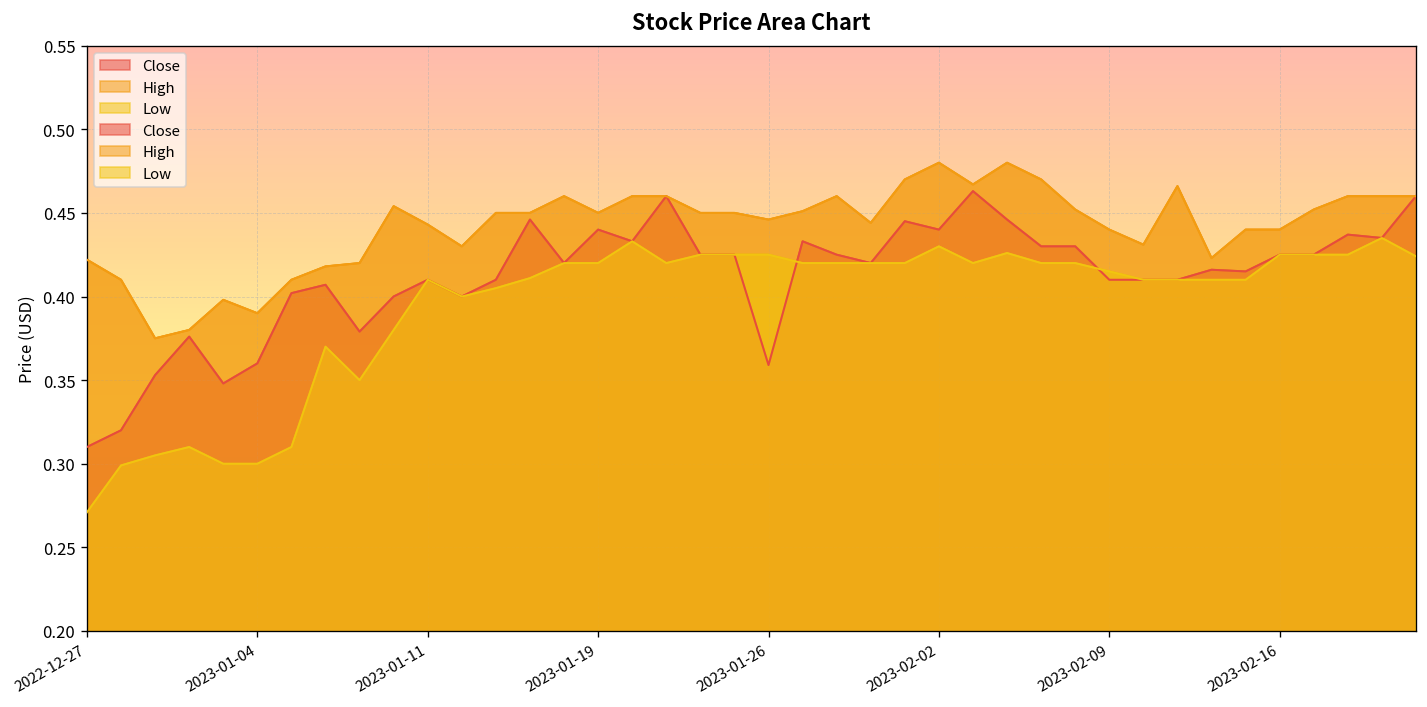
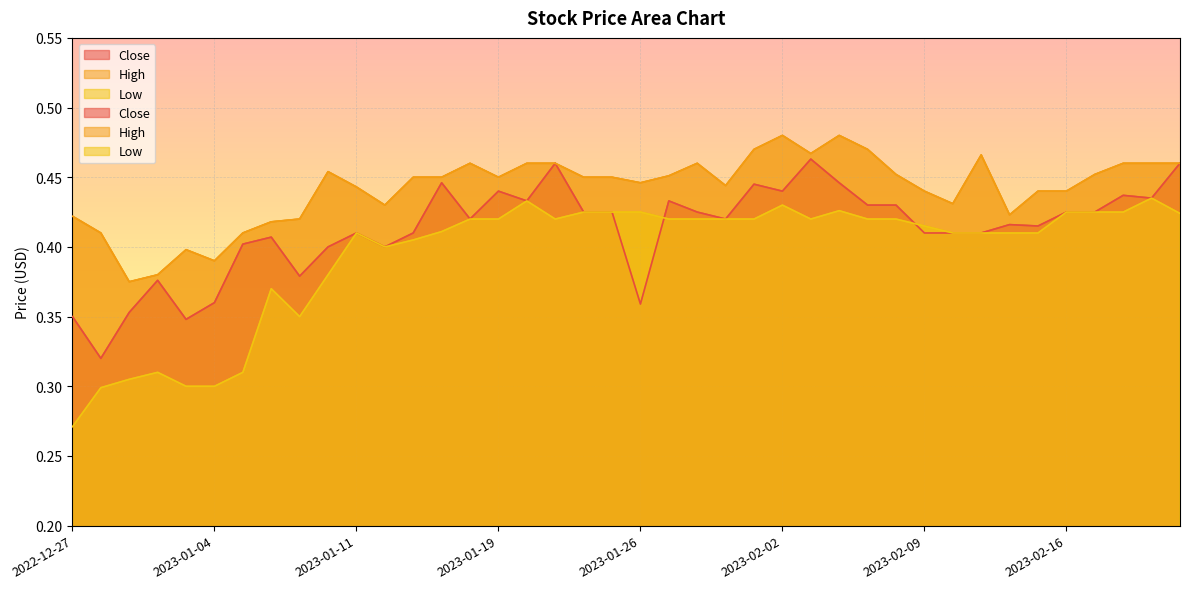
Close, 2022-12-27: 0.31 -> 0.35
